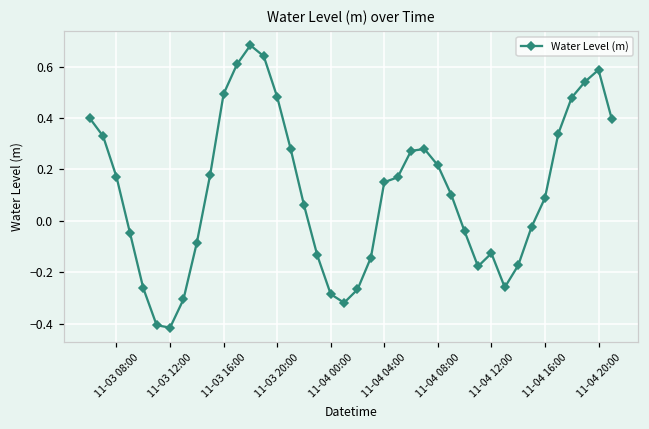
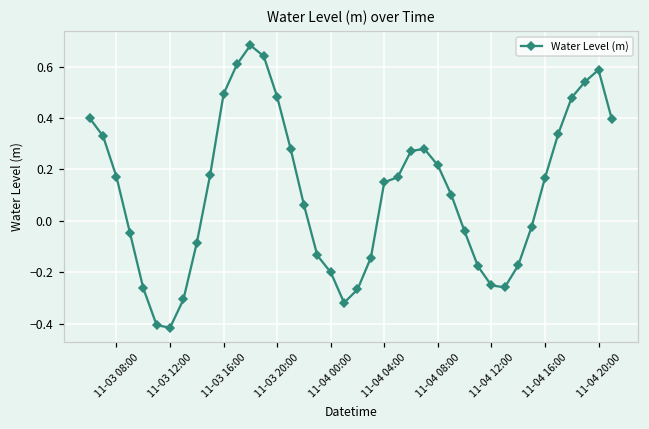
11-04 00:00: -0.29 -> -0.20
11-04 12:00: -0.13 -> -0.25
11-04 16:00: 0.09 -> 0.17
